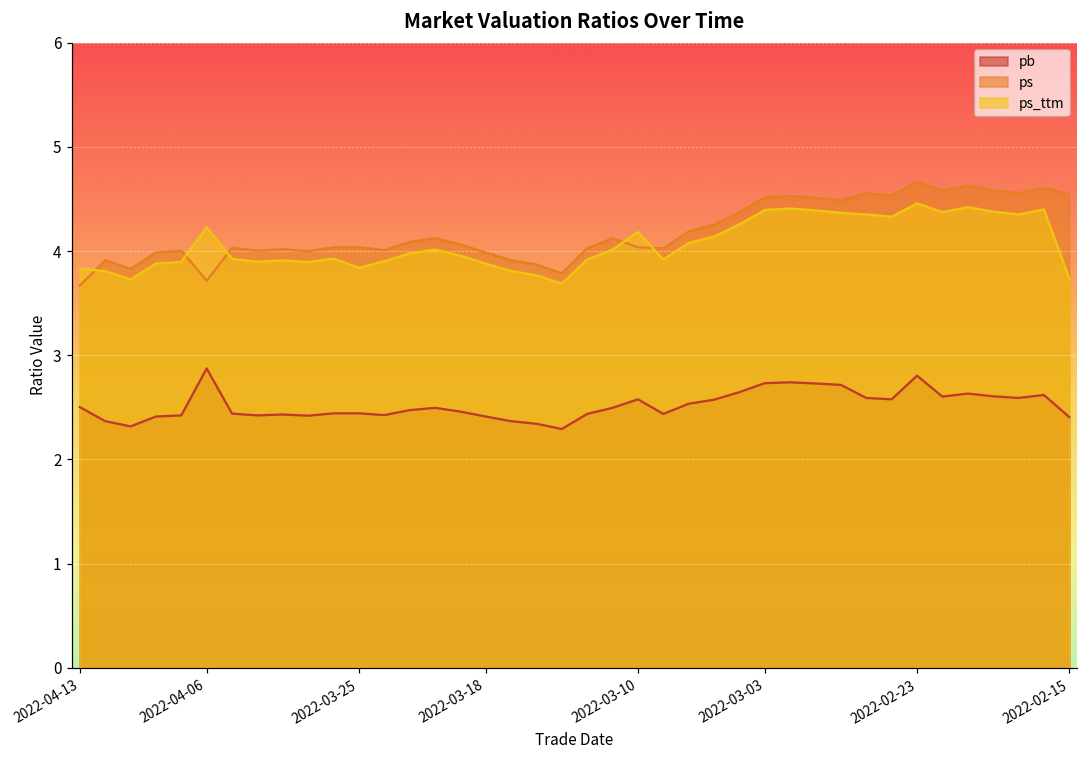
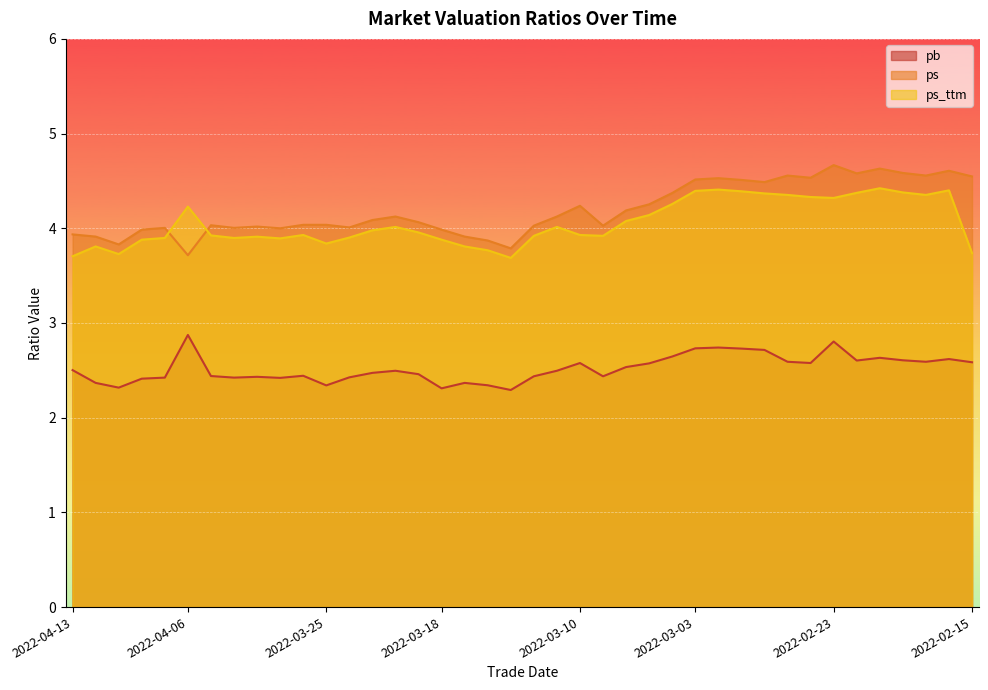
ps, 2022-04-13: 3.7 -> 3.9
ps_ttm, 2022-04-13: 3.8 -> 3.7
pb, 2022-03-25: 2.4 -> 2.3
pb, 2022-03-18: 2.4 -> 2.3
ps, 2022-03-10: 4.0 -> 4.2
ps_ttm, 2022-03-10: 4.2 -> 3.9
ps_ttm, 2022-02-23: 4.5 -> 4.3
pb, 2022-02-15: 2.4 -> 2.6
